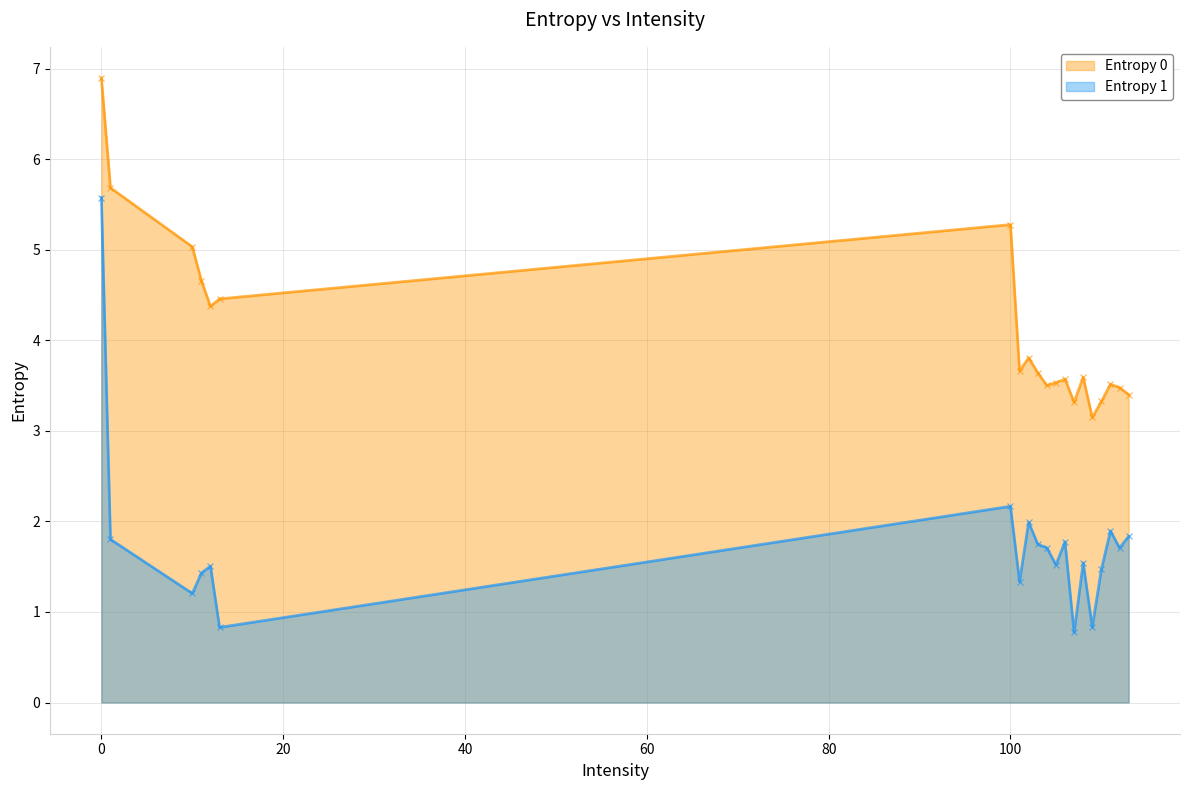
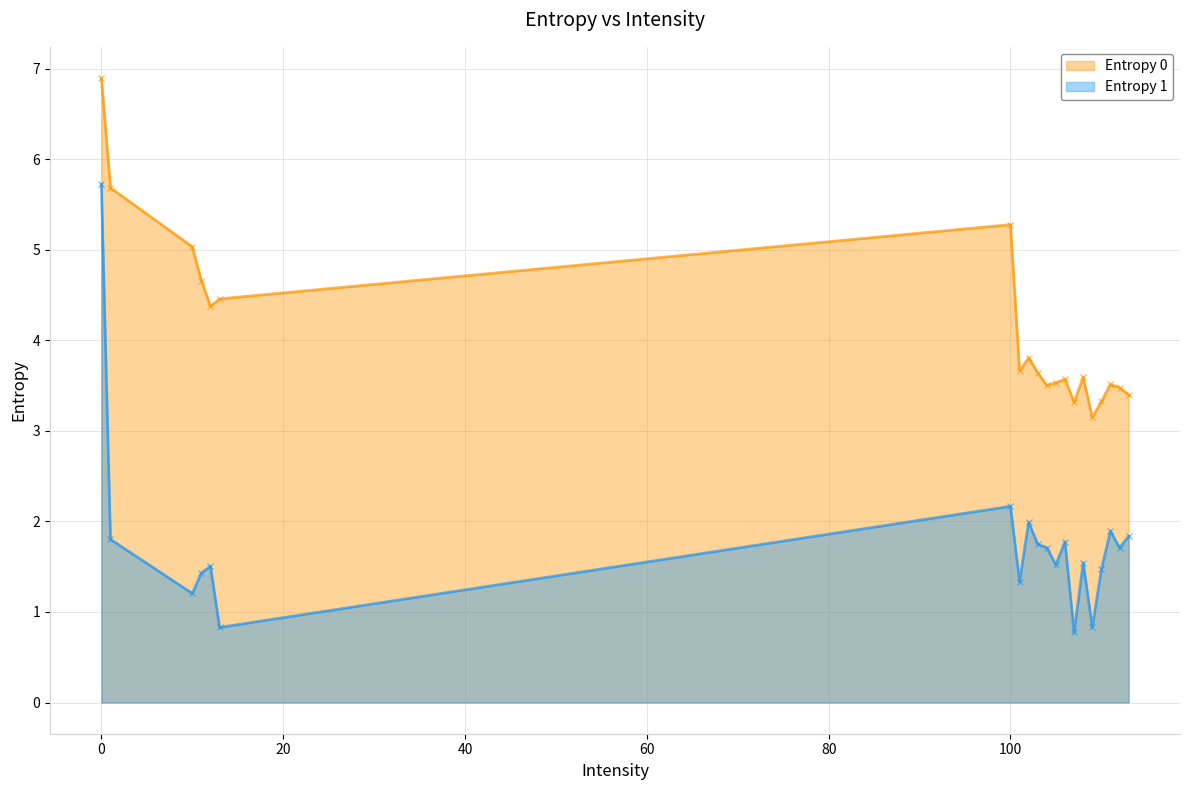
Entropy 1, 0: 5.6 -> 5.7
